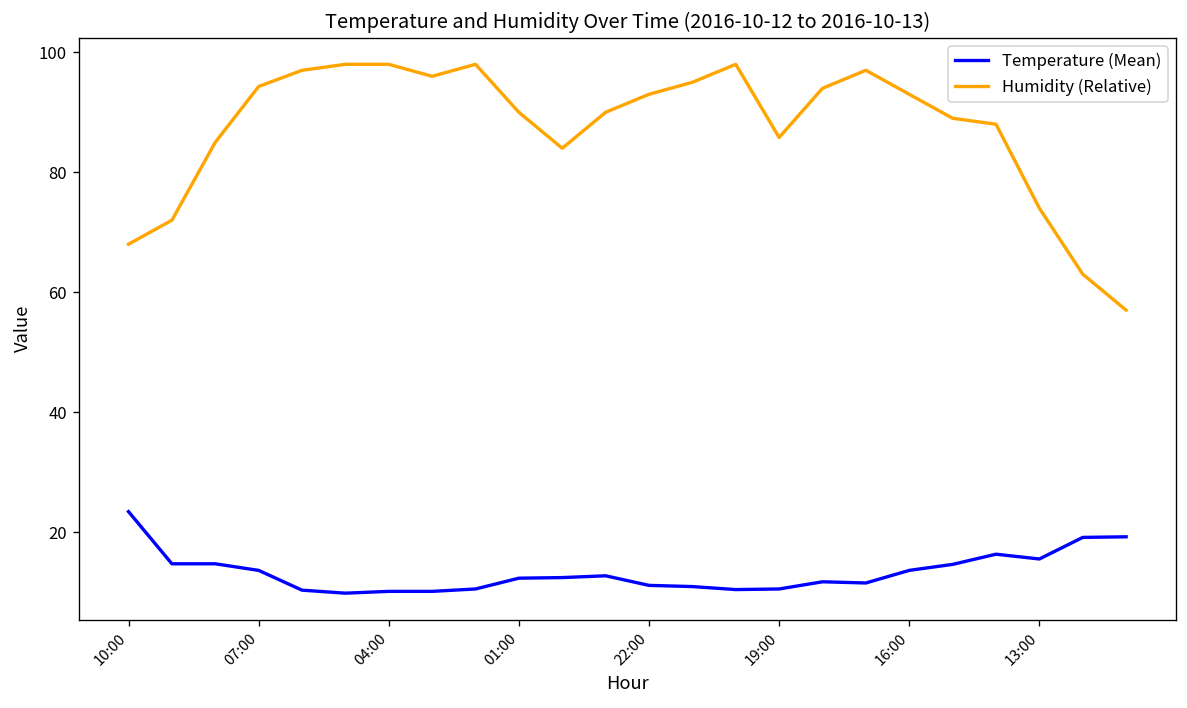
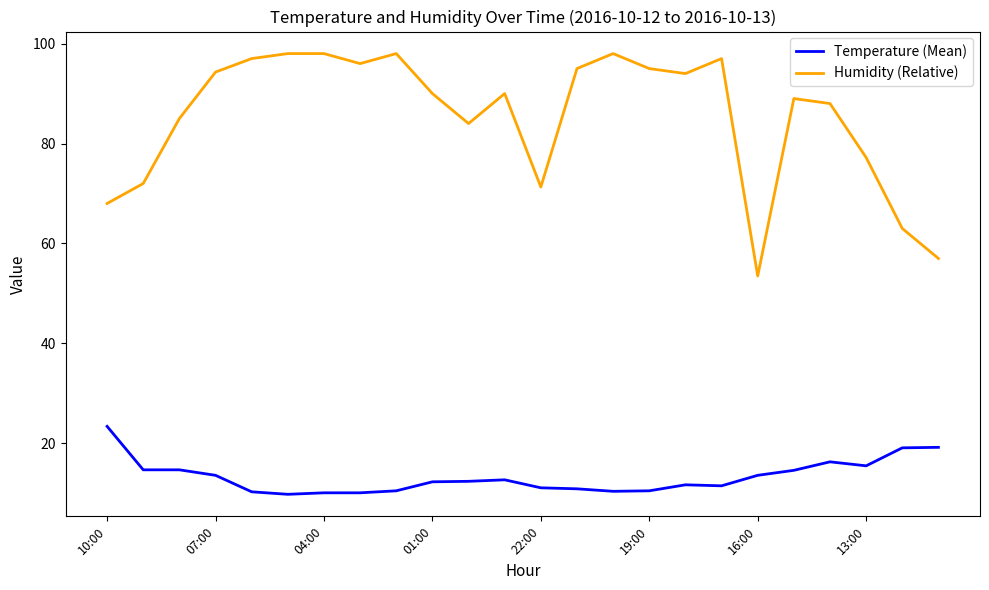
Humidity (Relative), 22:00: 93 -> 71
Humidity (Relative), 19:00: 86 -> 95
Humidity (Relative), 16:00: 93 -> 54
Humidity (Relative), 13:00: 74 -> 77
